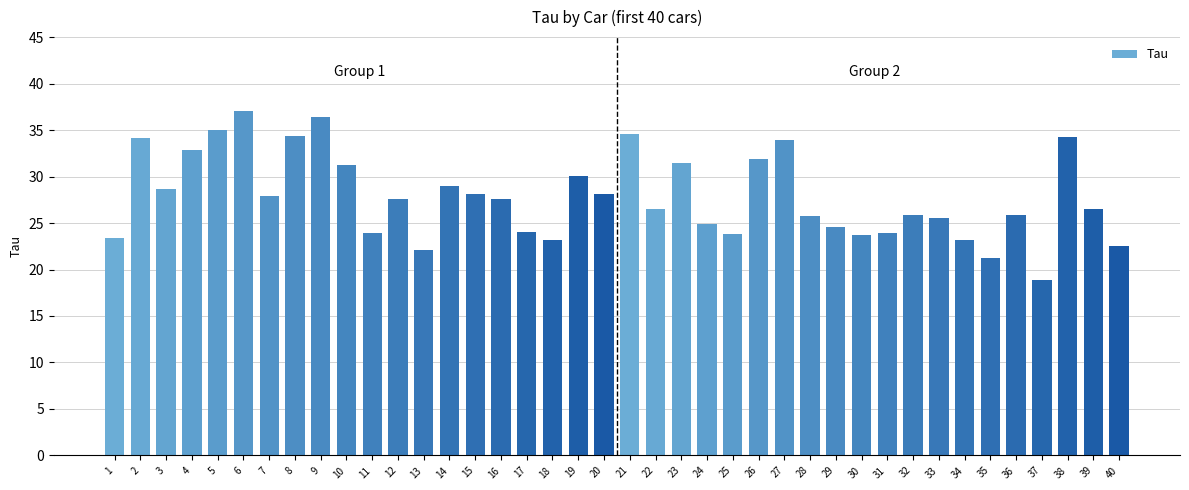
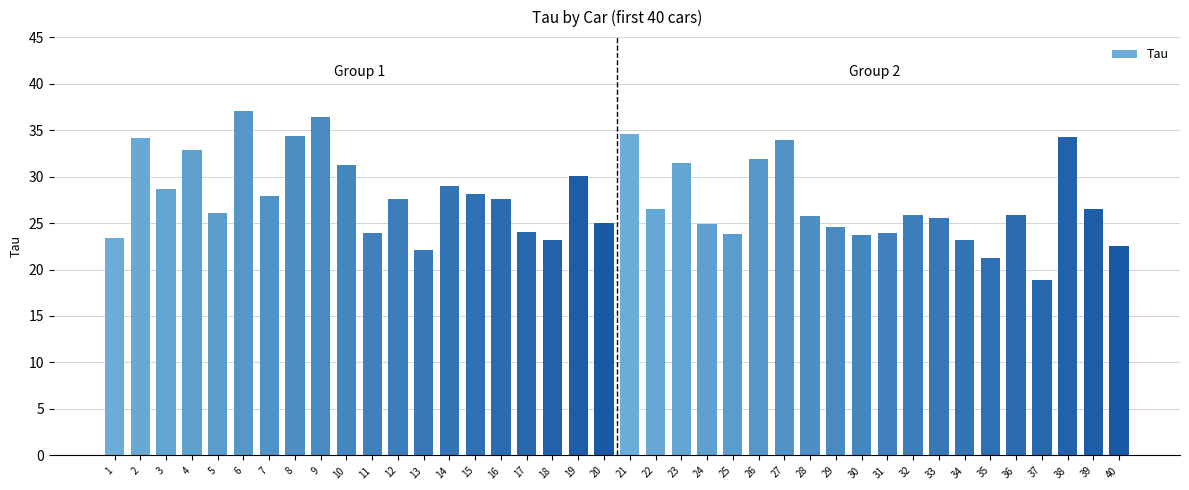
5: 35 -> 26
20: 28 -> 25
